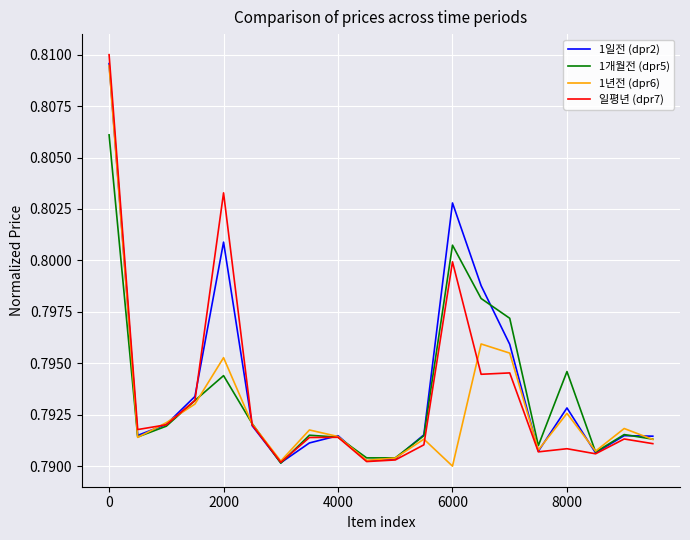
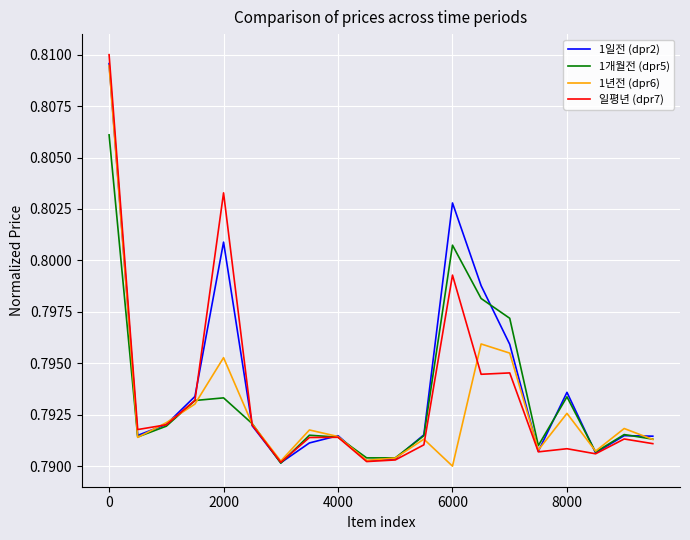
1개월전 (dpr5), 2000: 0.7944 -> 0.7933
일평년 (dpr7), 6000: 0.7999 -> 0.7993
1일전 (dpr2), 8000: 0.7928 -> 0.7936
1개월전 (dpr5), 8000: 0.7946 -> 0.7934
